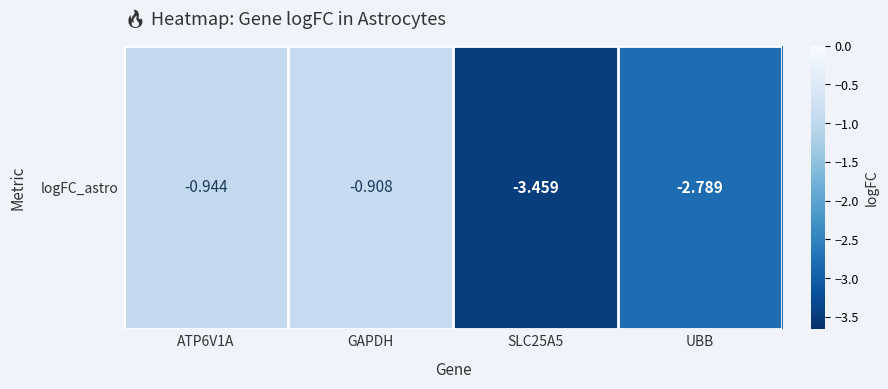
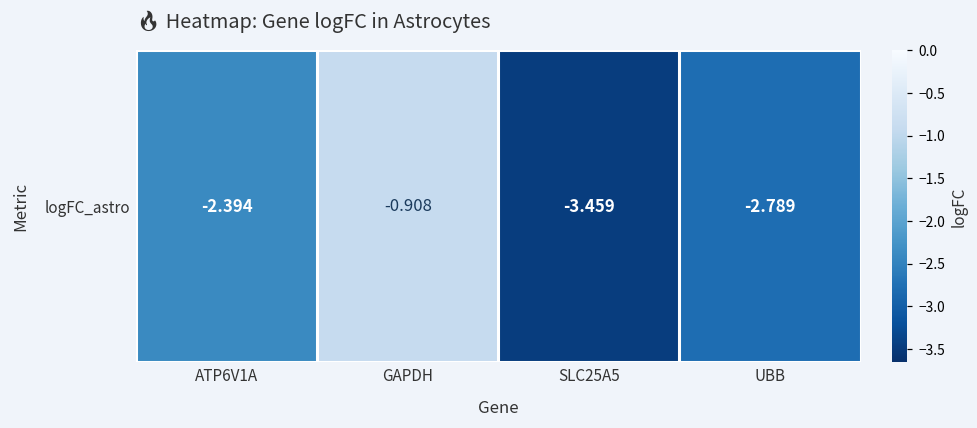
logFC_astro, ATP6V1A: -0.944 -> -2.394
